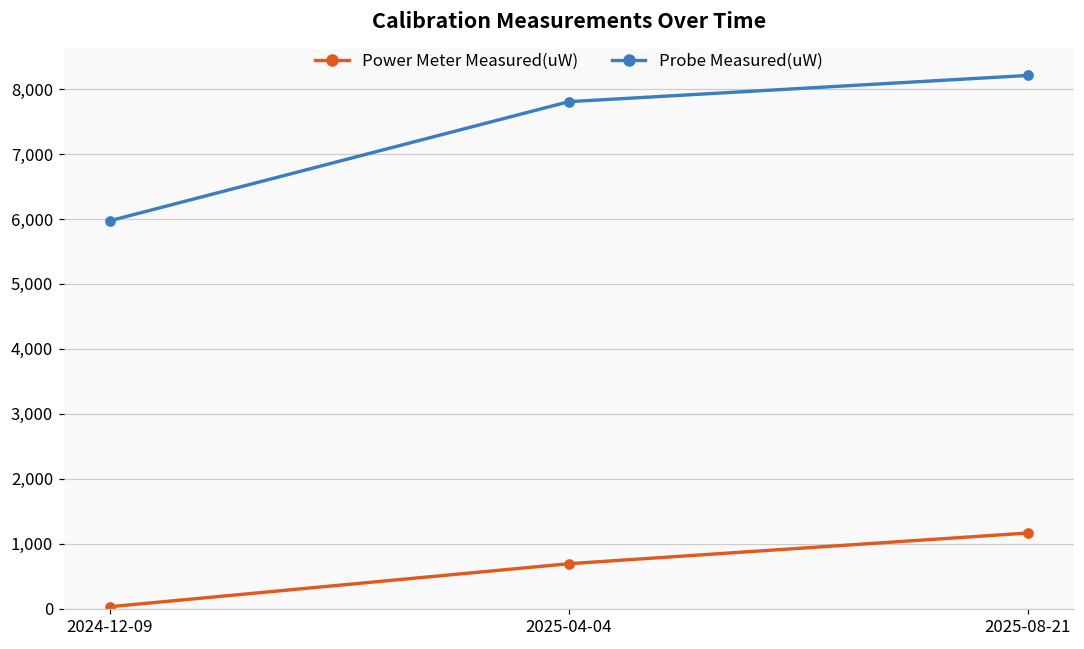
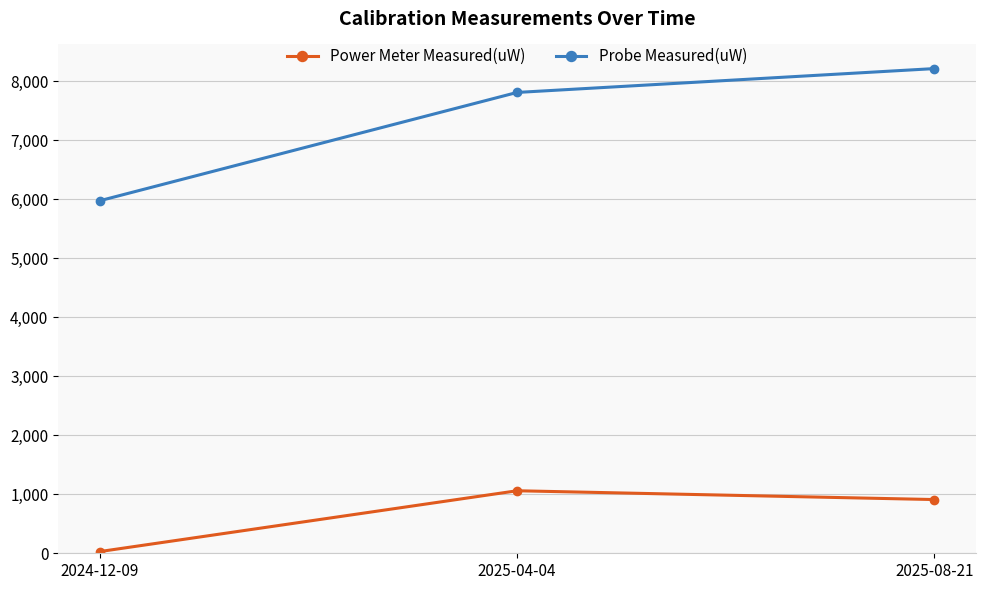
Power Meter Measured(uW), 2025-04-04: 700 -> 1,100
Power Meter Measured(uW), 2025-08-21: 1,200 -> 900
